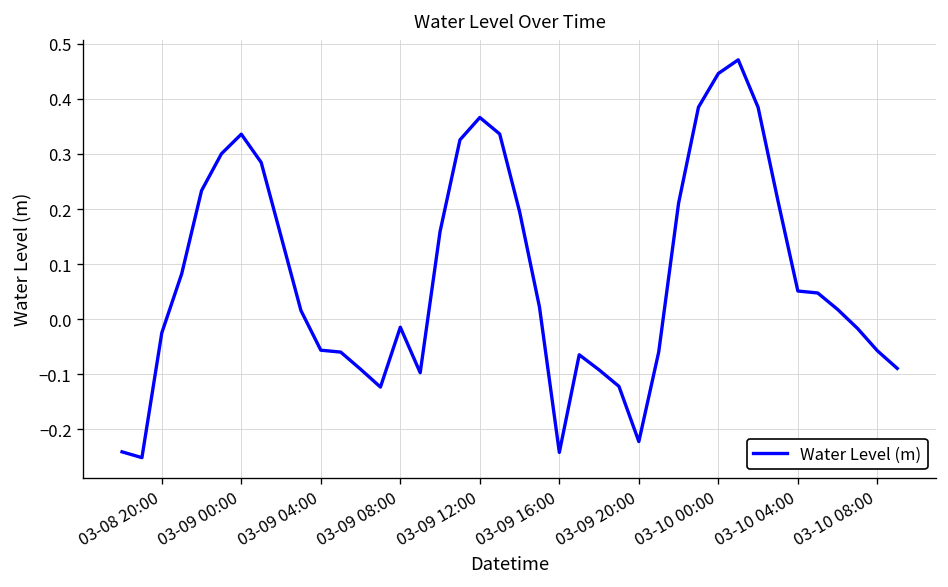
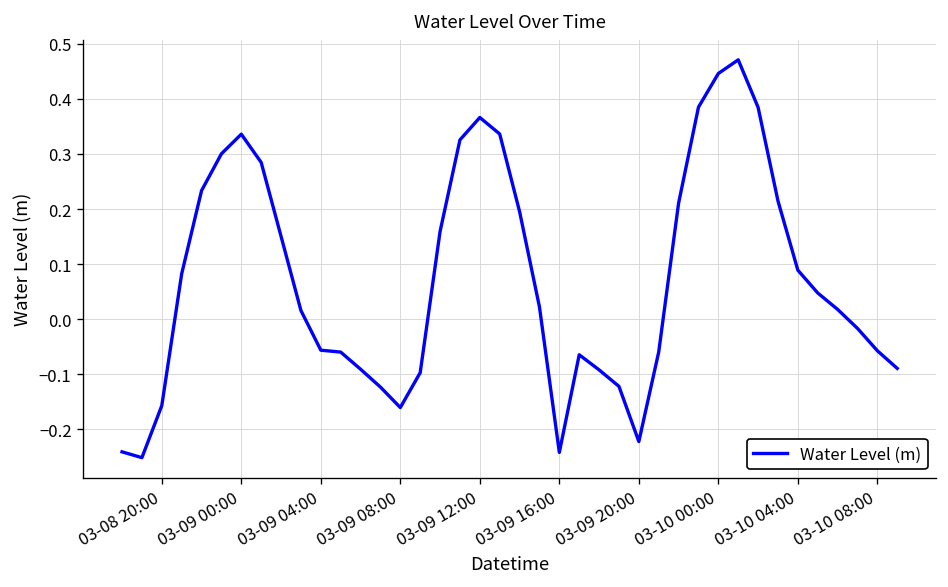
03-08 20:00: -0.02 -> -0.16
03-09 08:00: -0.01 -> -0.16
03-10 04:00: 0.05 -> 0.09
